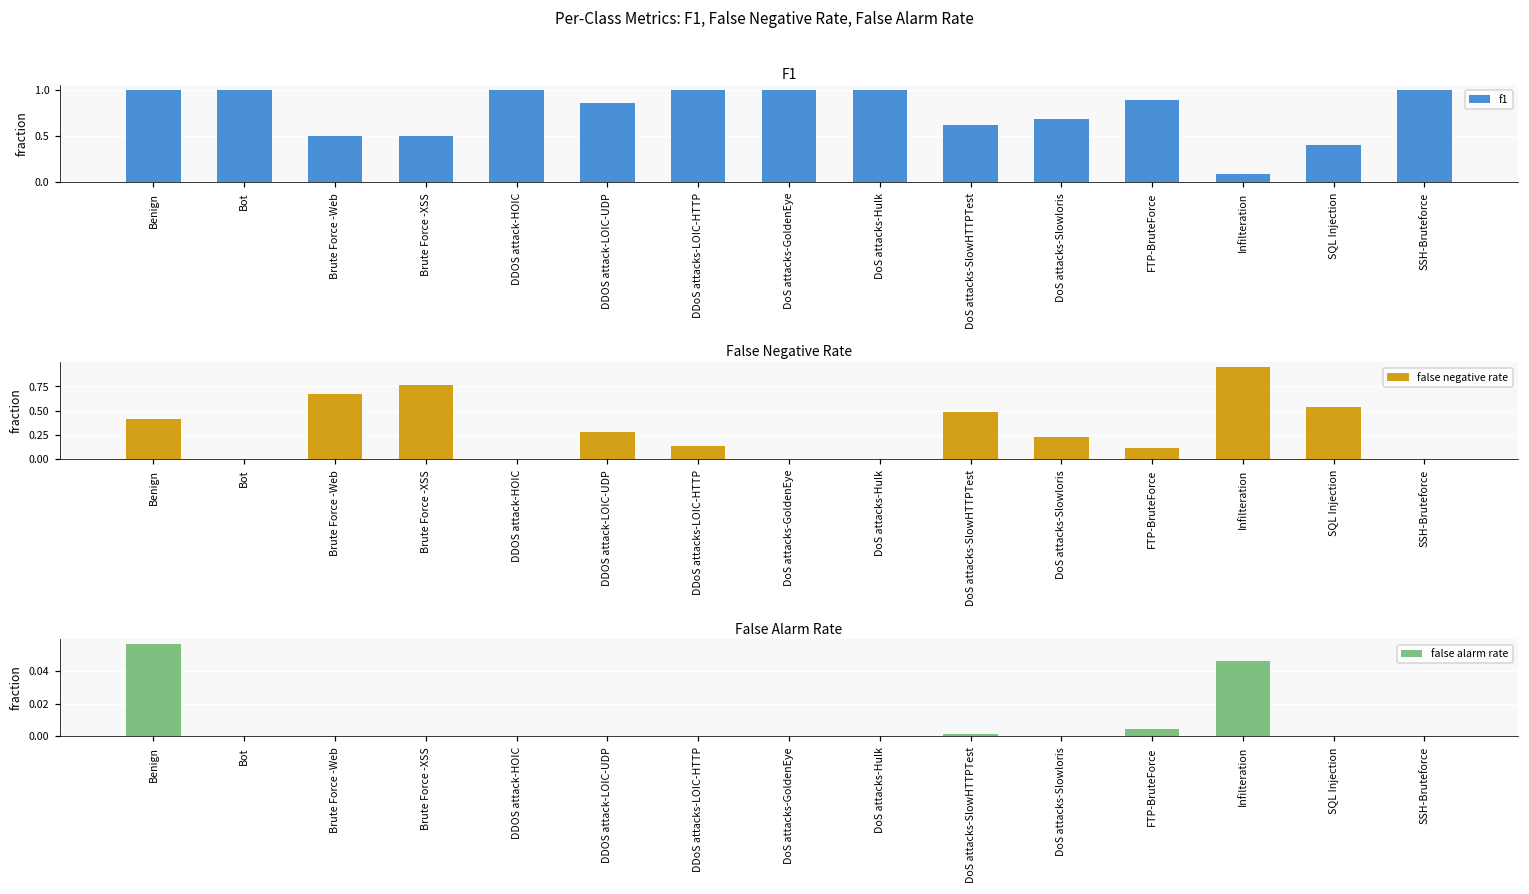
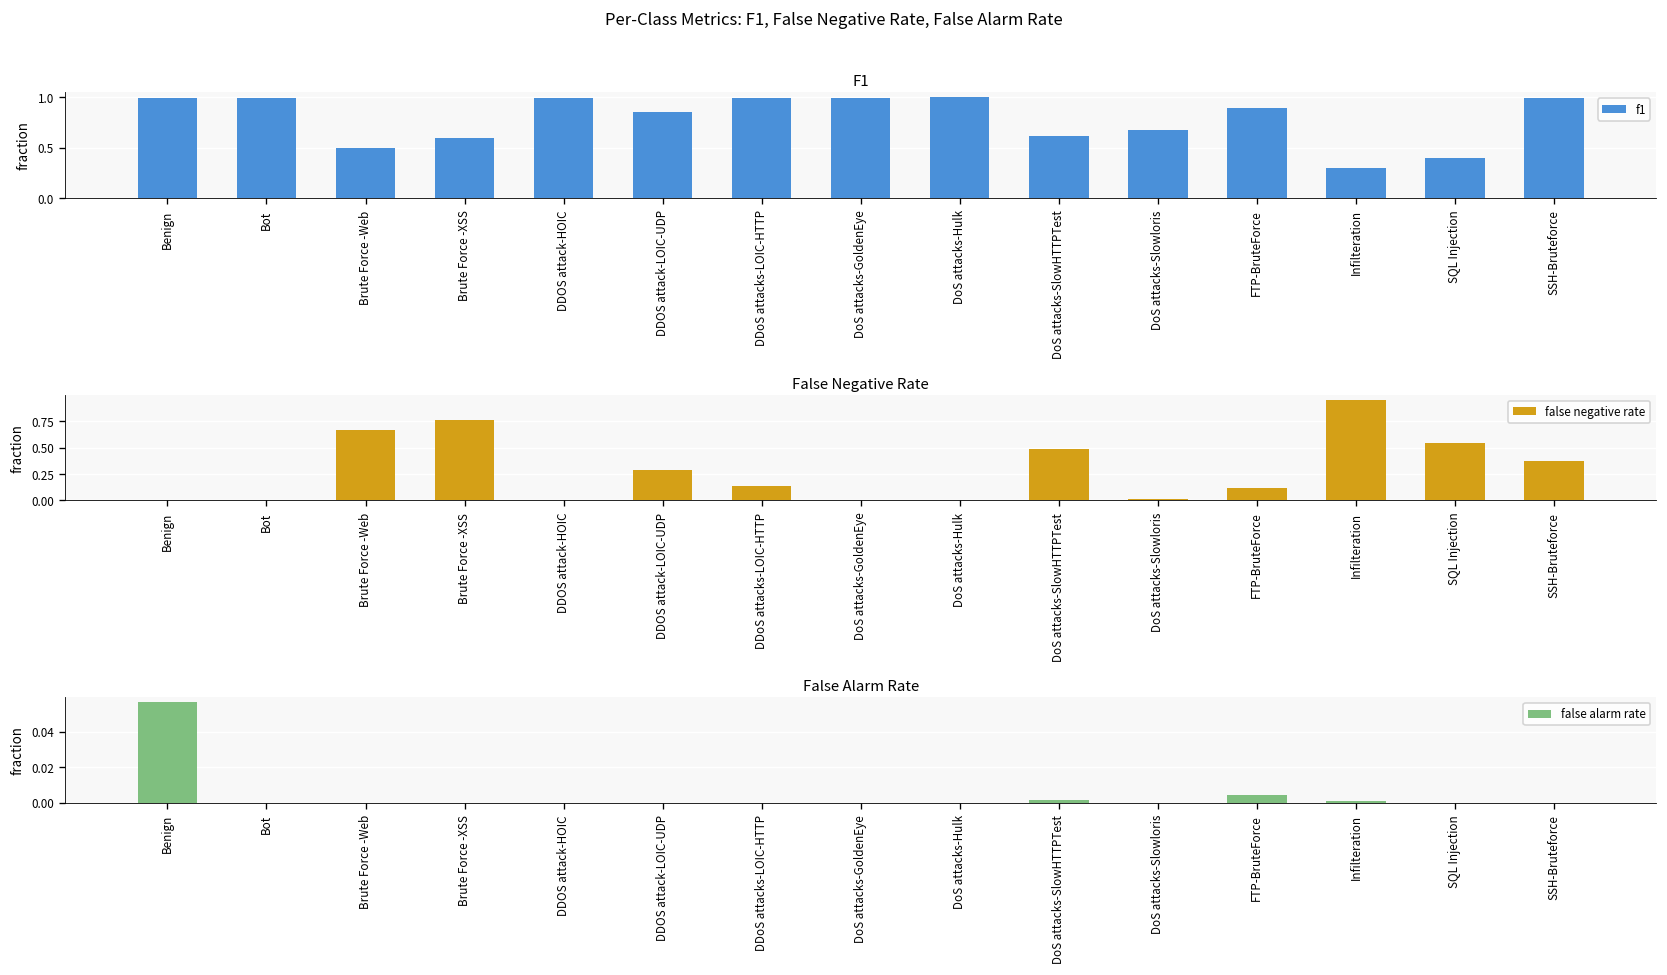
F1, Brute Force -XSS: 0.5 -> 0.6
F1, Infilteration: 0.1 -> 0.3
False Negative Rate, Benign: 0.4 -> 0.0
False Negative Rate, DoS attacks-Slowloris: 0.2 -> 0.0
False Negative Rate, SSH-Bruteforce: 0.0 -> 0.4
False Alarm Rate, Infilteration: 0.046 -> 0.001
